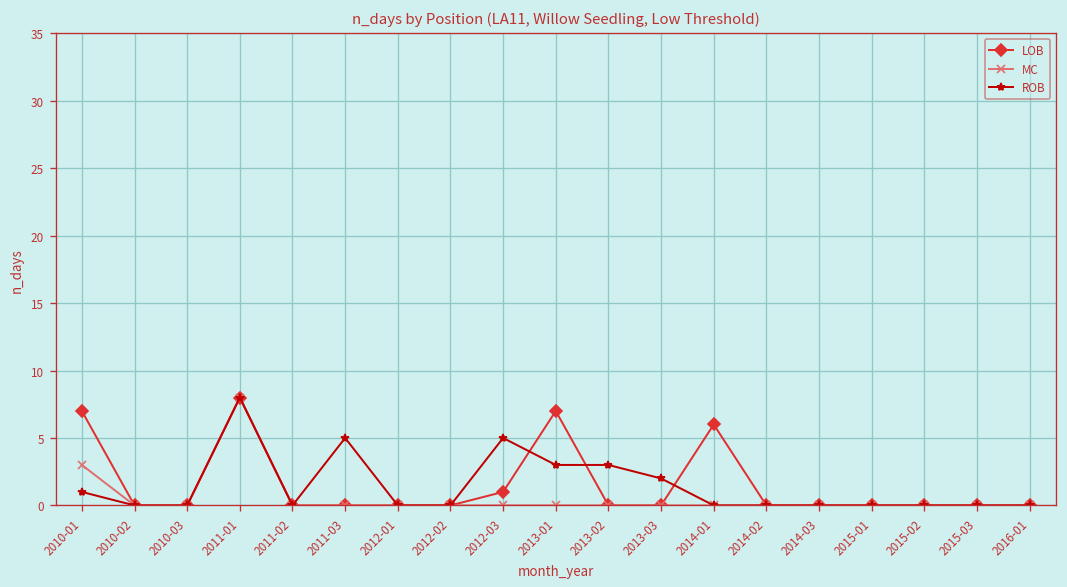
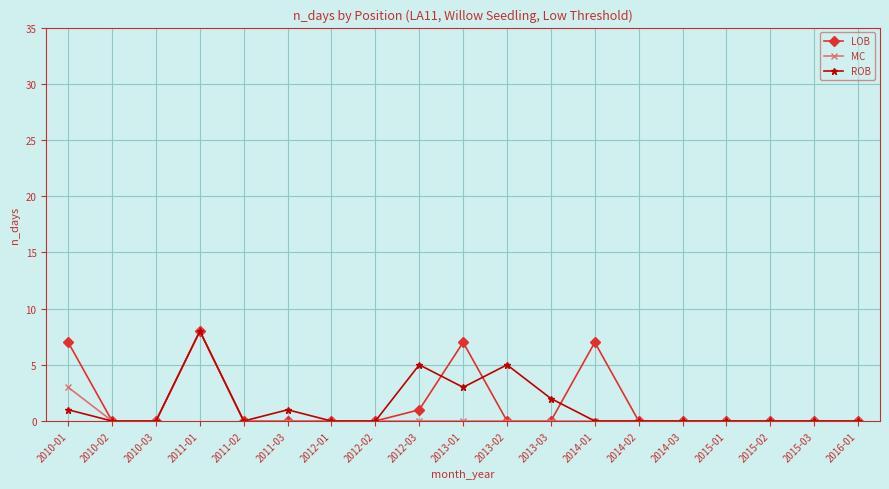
ROB, 2011-03: 5 -> 1
ROB, 2013-02: 3 -> 5
LOB, 2014-01: 6 -> 7
